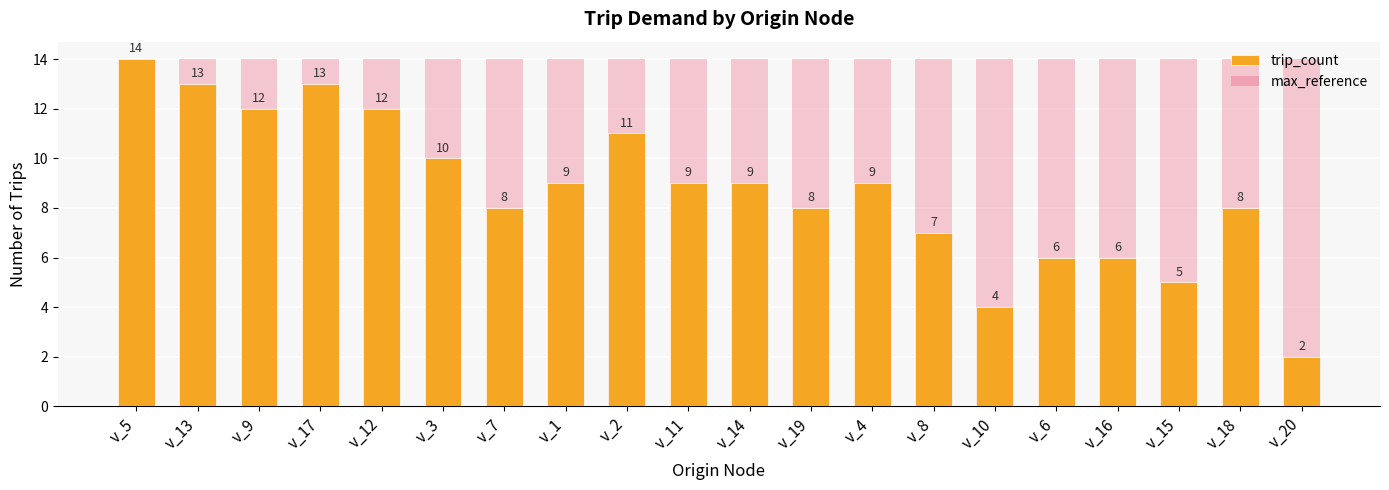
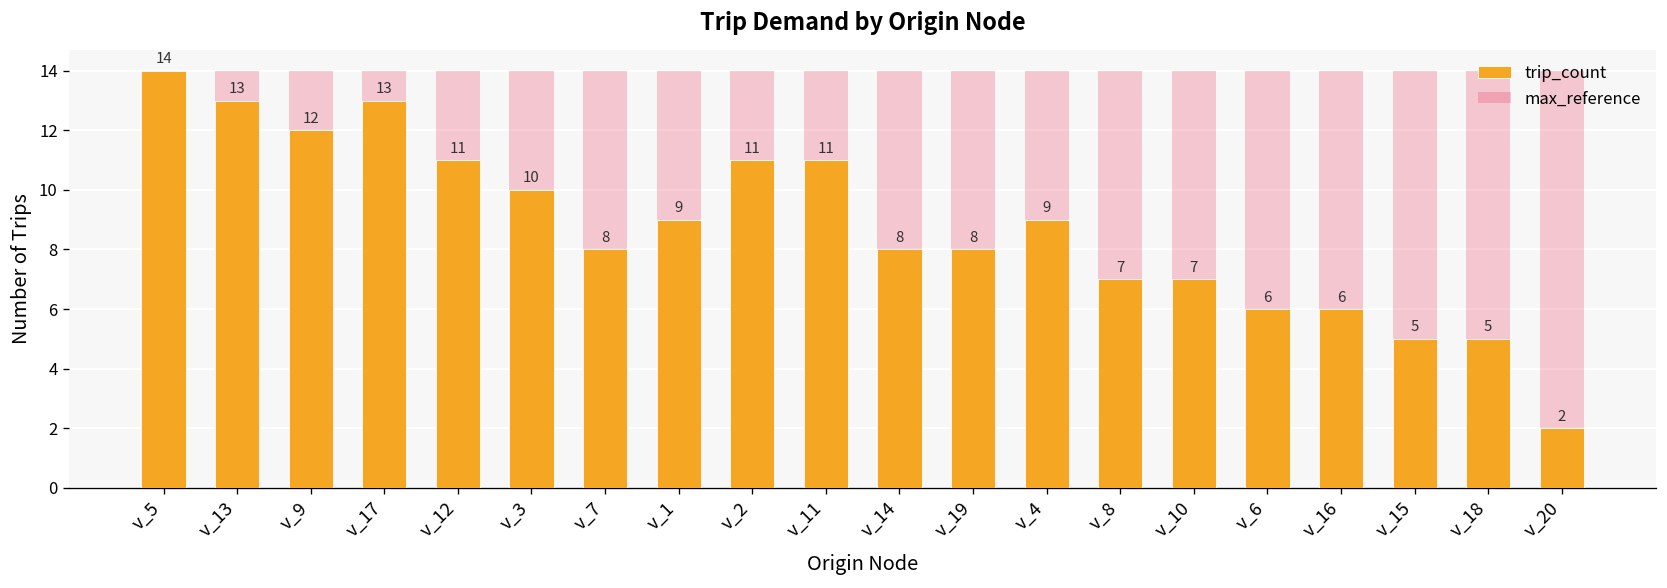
trip_count, v_12: 12 -> 11
trip_count, v_11: 9 -> 11
trip_count, v_14: 9 -> 8
trip_count, v_10: 4 -> 7
trip_count, v_18: 8 -> 5
